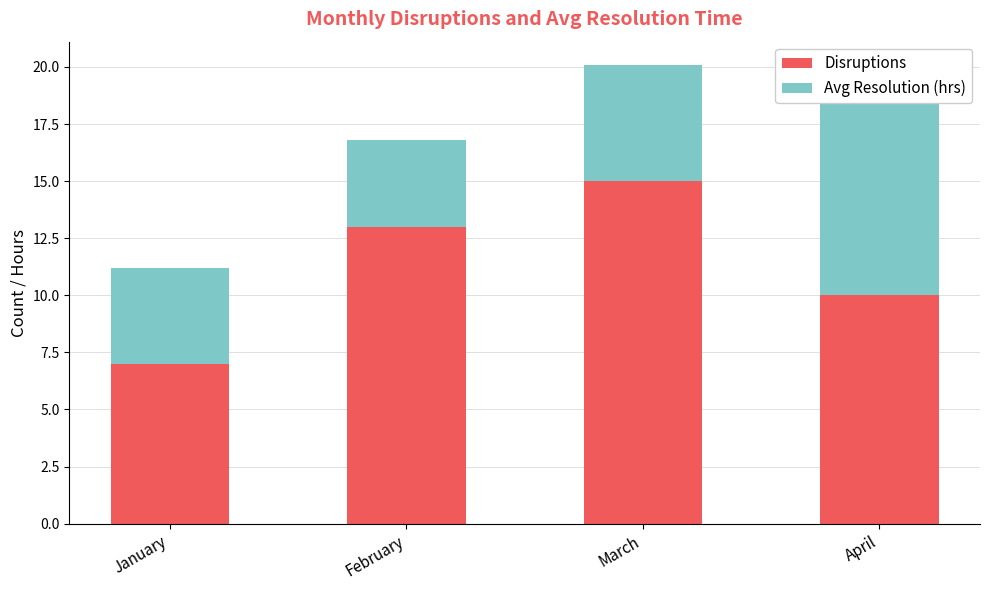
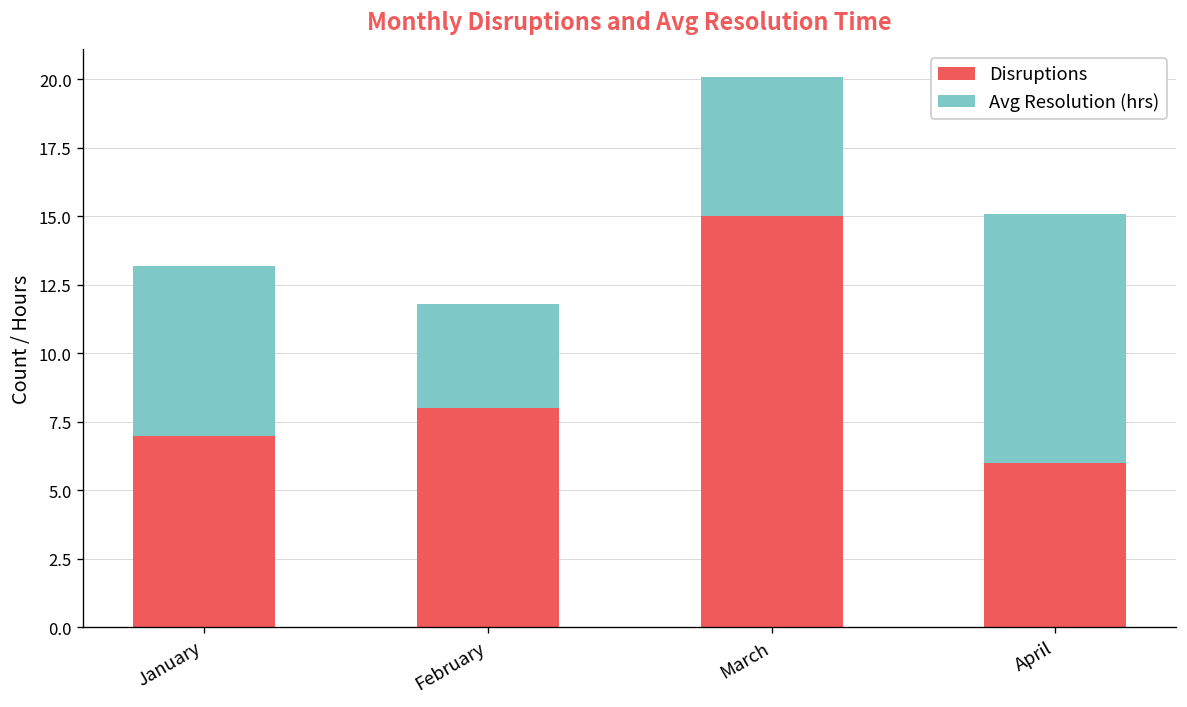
Avg Resolution (hrs), January: 4.2 -> 6.2
Disruptions, February: 13 -> 8
Disruptions, April: 10 -> 6
